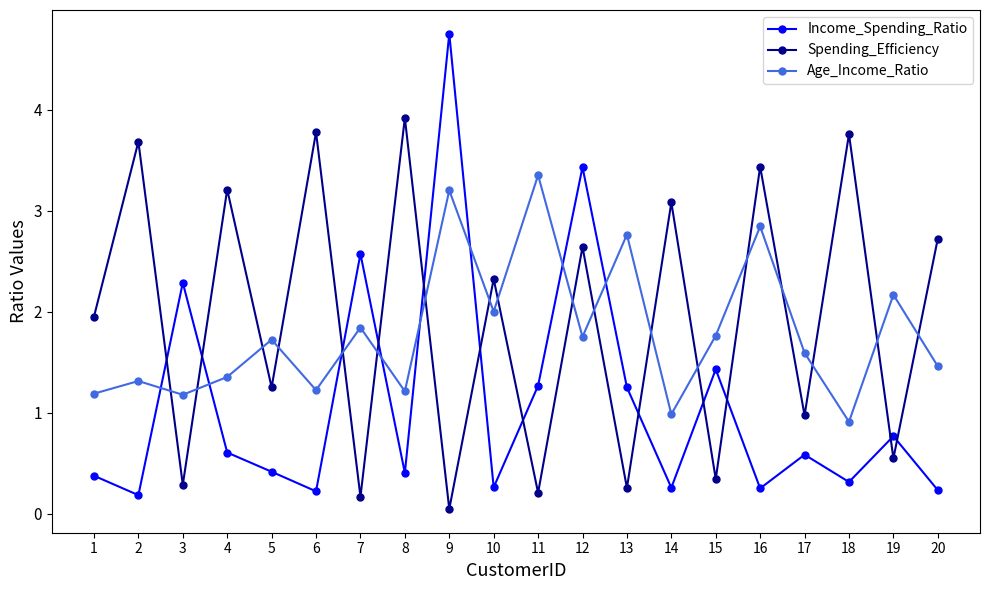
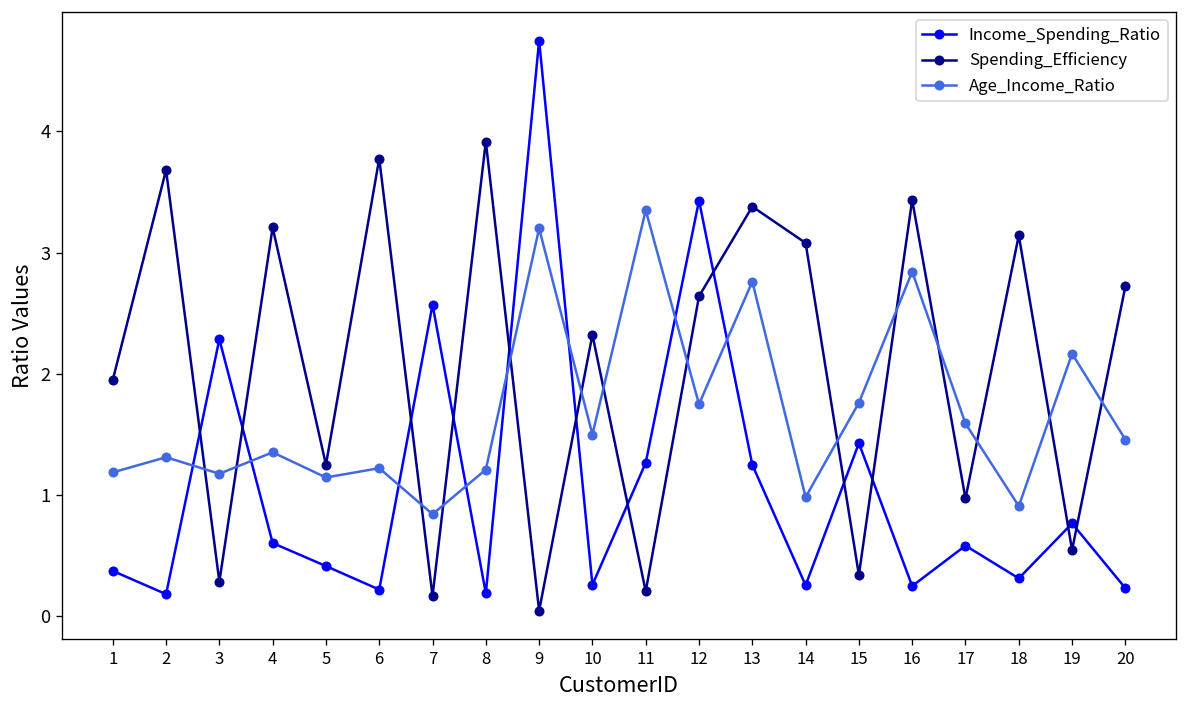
Age_Income_Ratio, 5: 1.72 -> 1.15
Age_Income_Ratio, 7: 1.84 -> 0.84
Income_Spending_Ratio, 8: 0.40 -> 0.19
Age_Income_Ratio, 10: 2.0 -> 1.5
Spending_Efficiency, 13: 0.25 -> 3.38
Spending_Efficiency, 18: 3.76 -> 3.14
